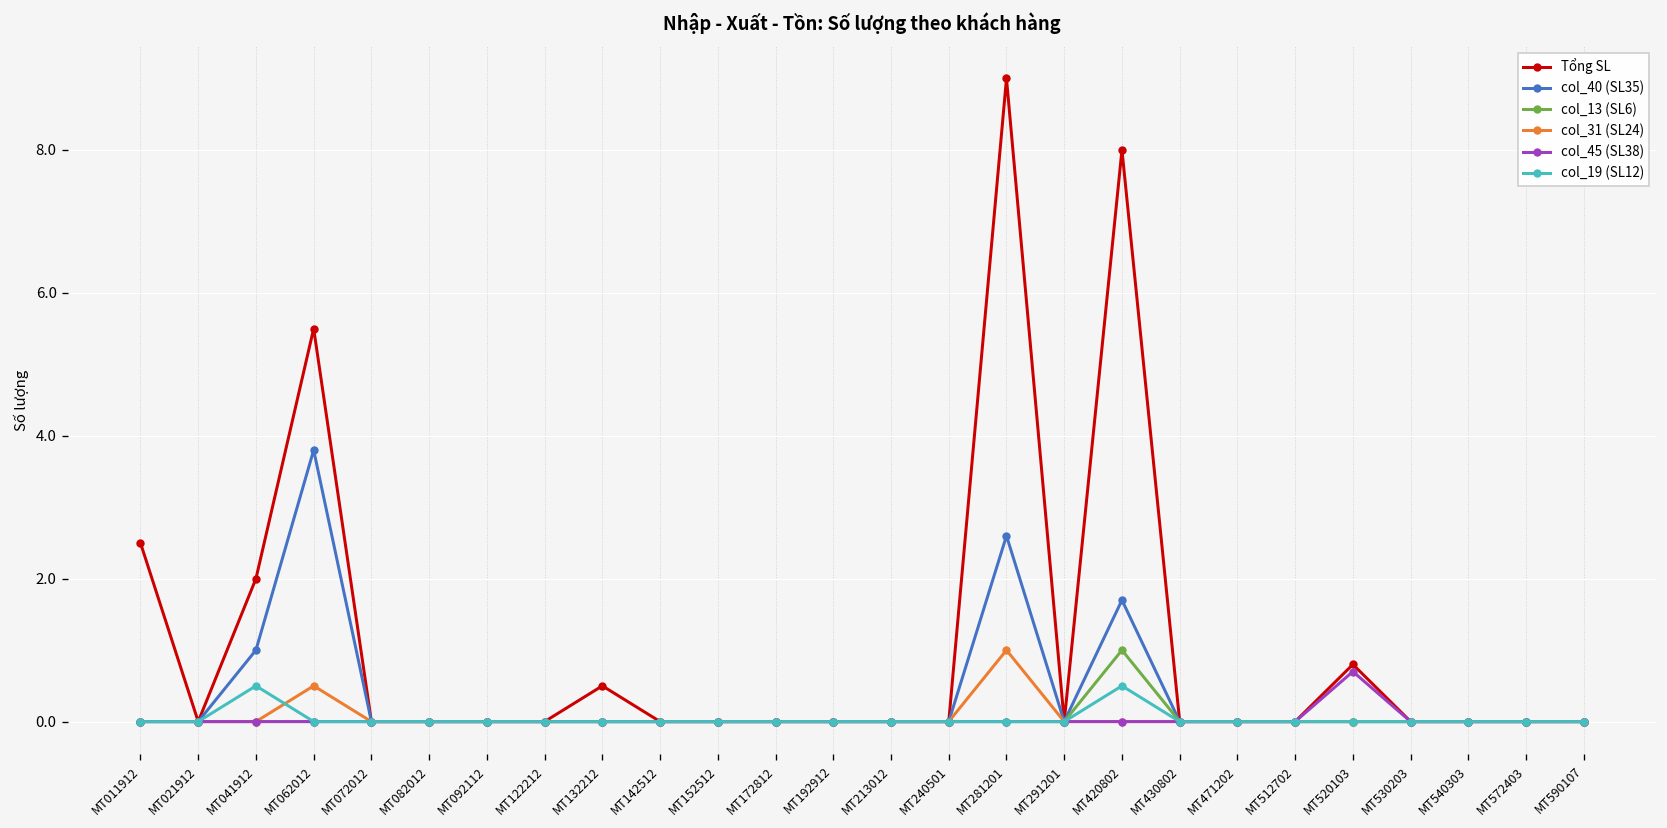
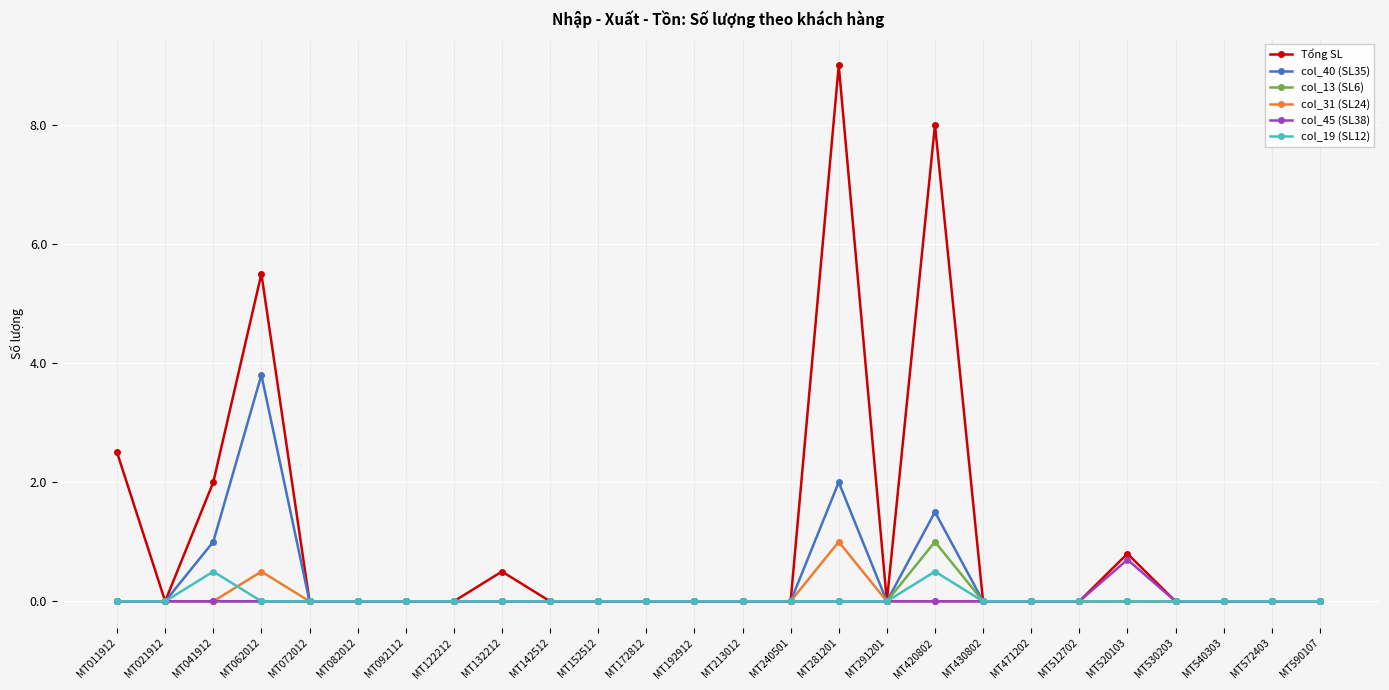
col_40 (SL35), MT281201: 2.6 -> 2.0
col_40 (SL35), MT420802: 1.7 -> 1.5
